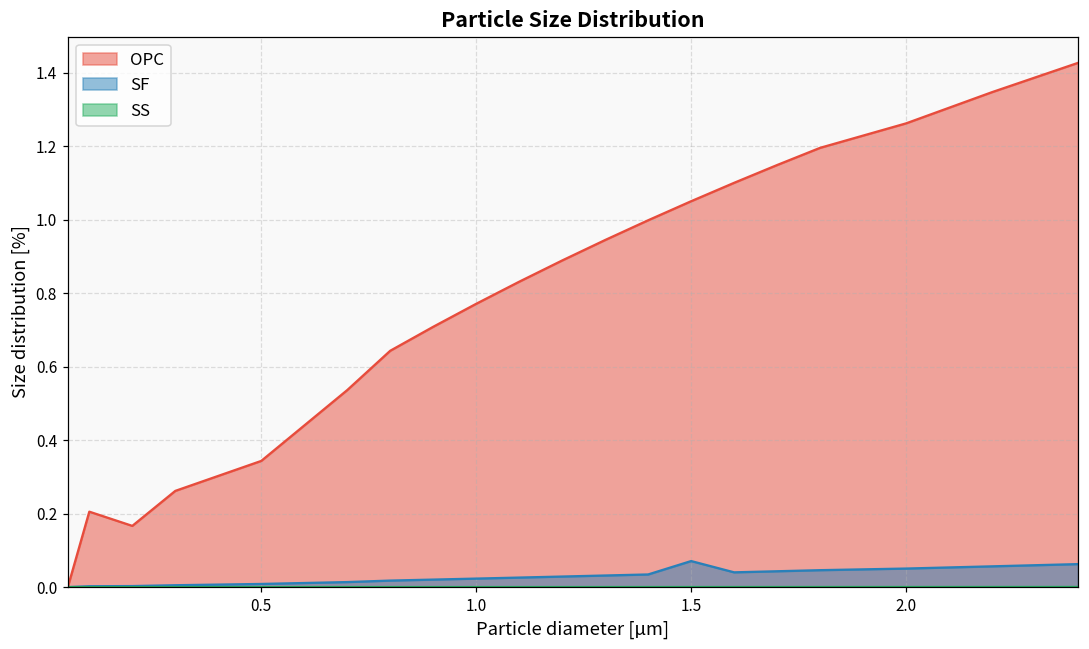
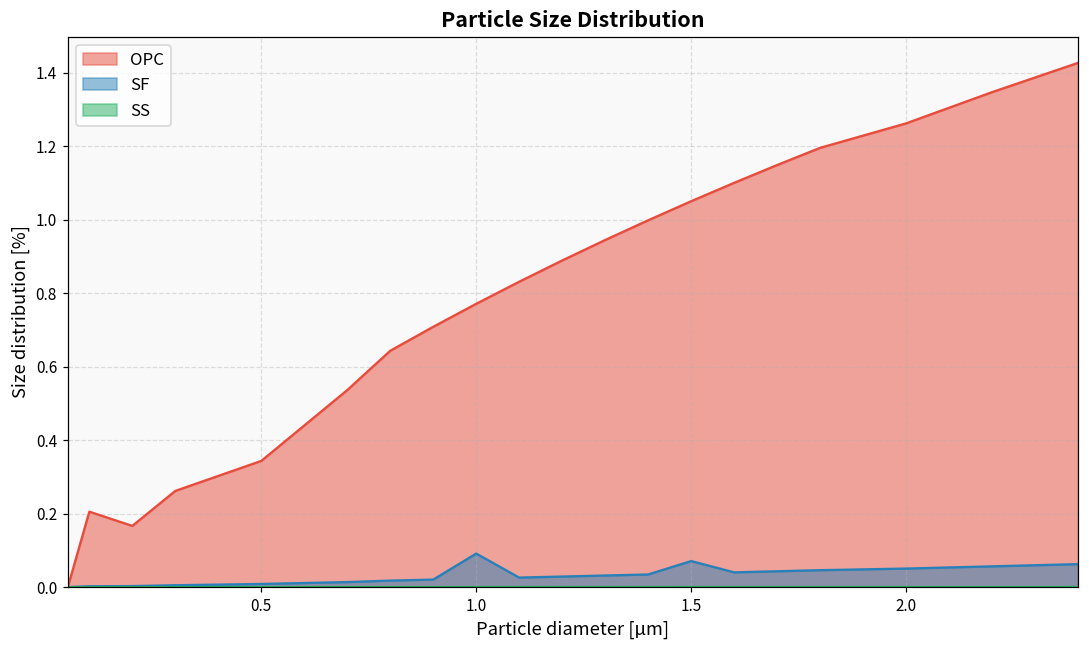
SF, 1.0: 0.02 -> 0.09
